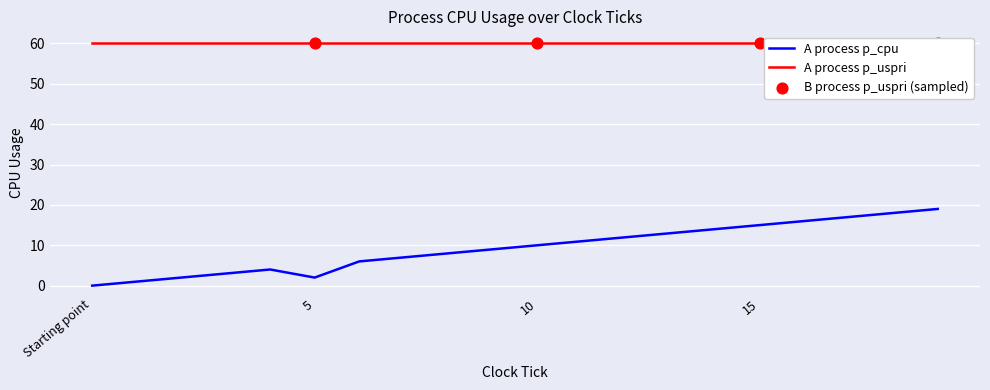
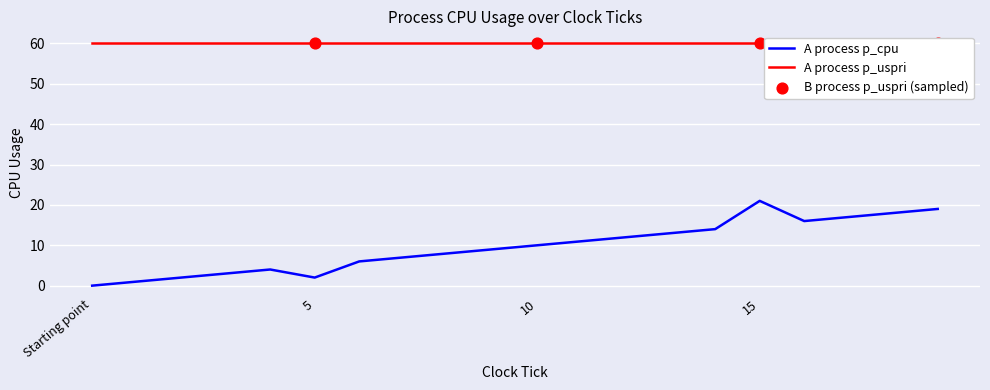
A process p_cpu, 15: 15 -> 21
